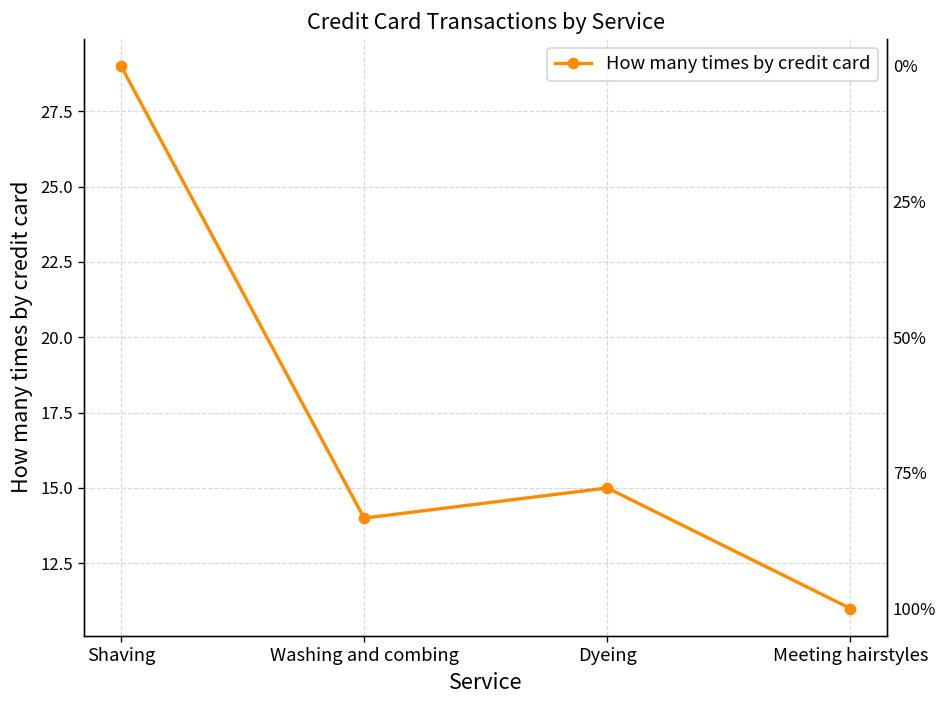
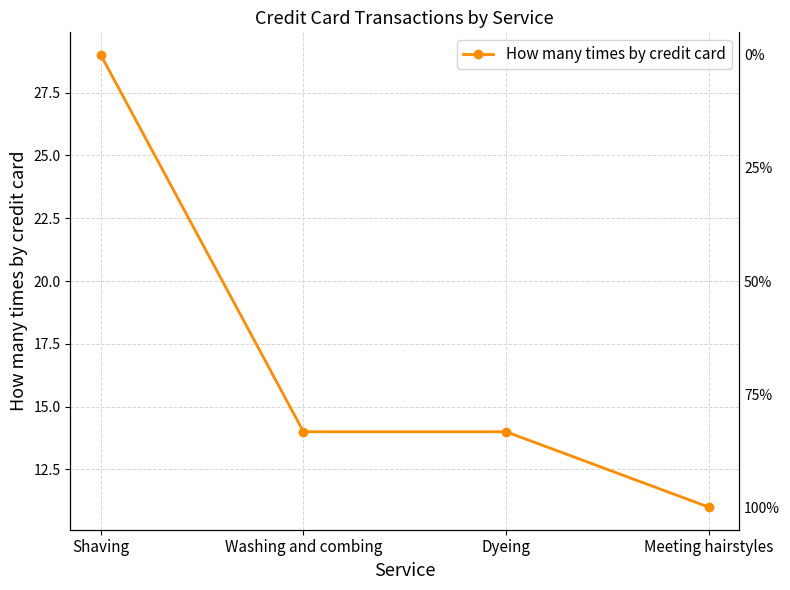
Dyeing: 15 -> 14
